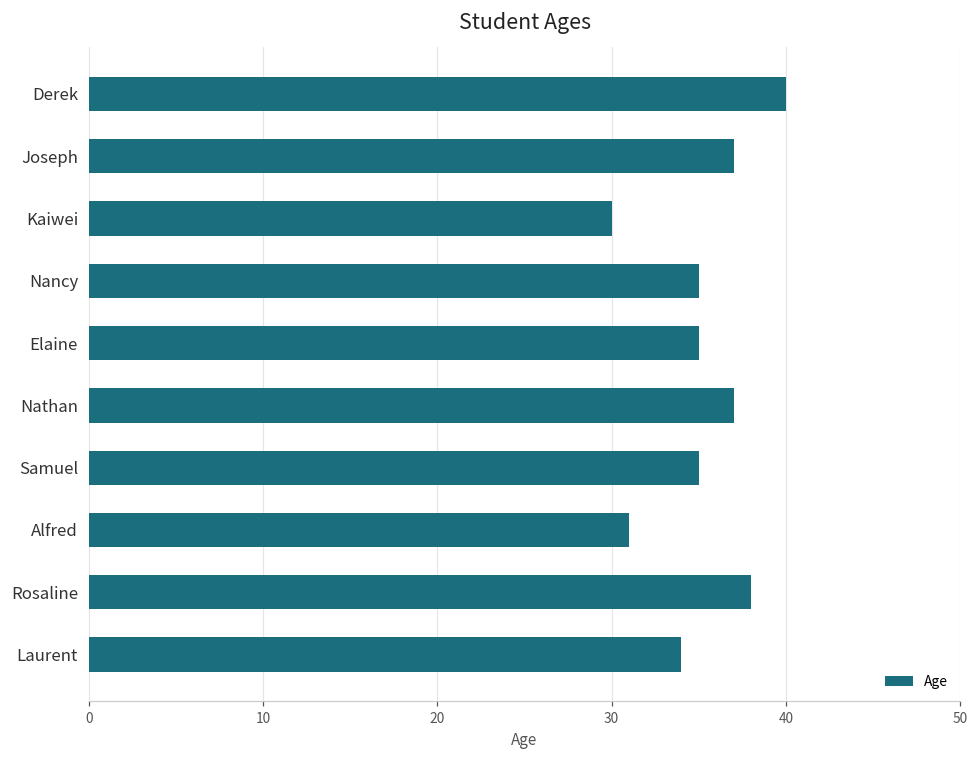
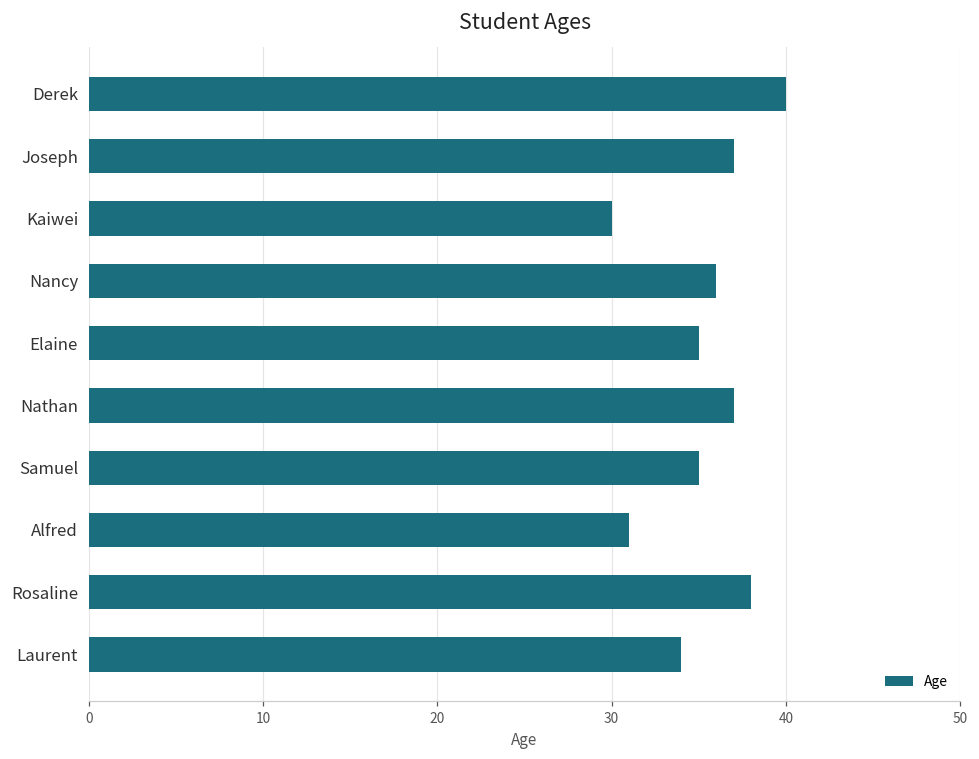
Nancy: 35 -> 36
